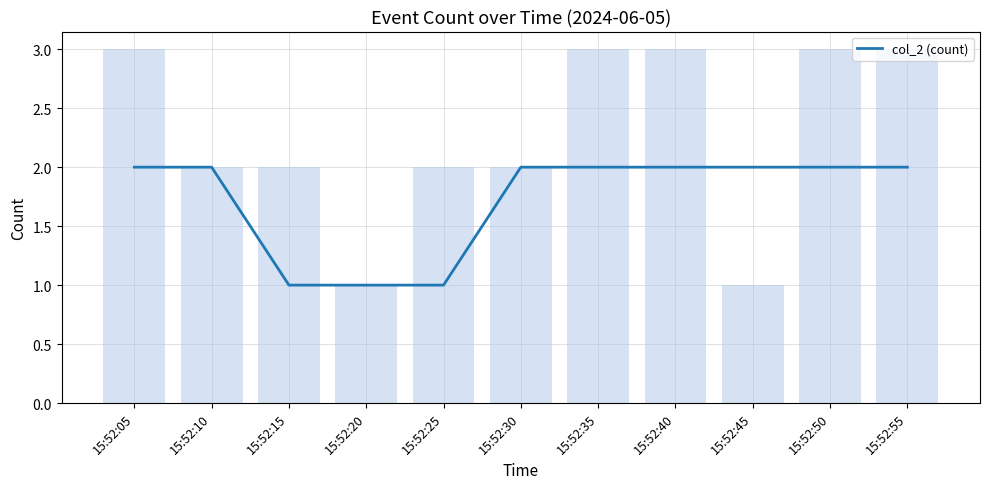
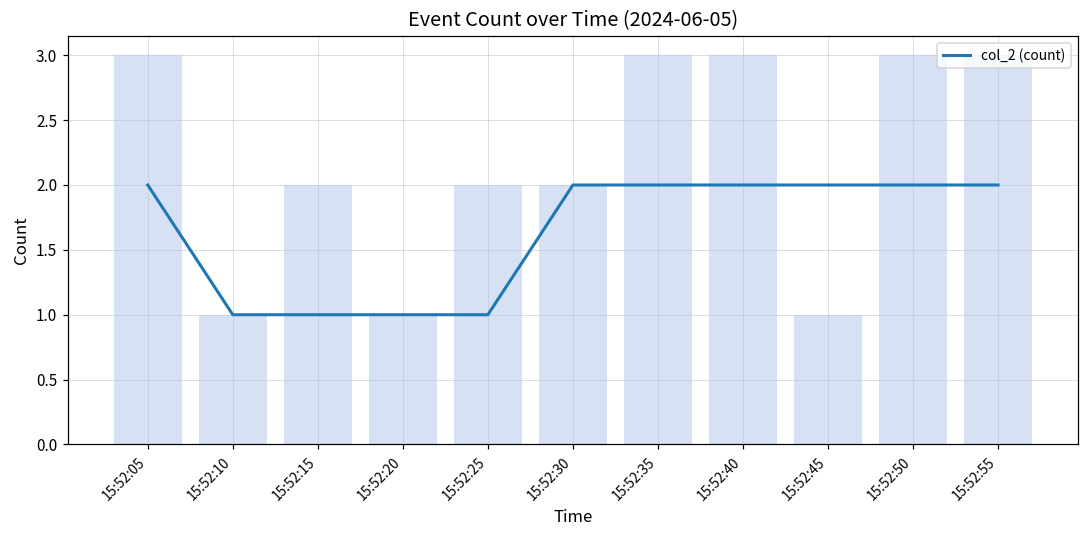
col_2 (count), 15:52:10: 2 -> 1
